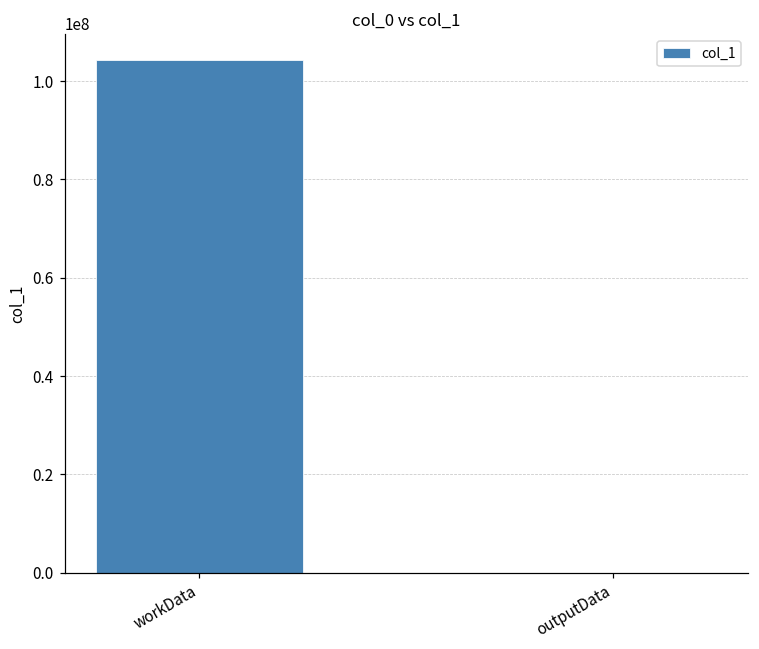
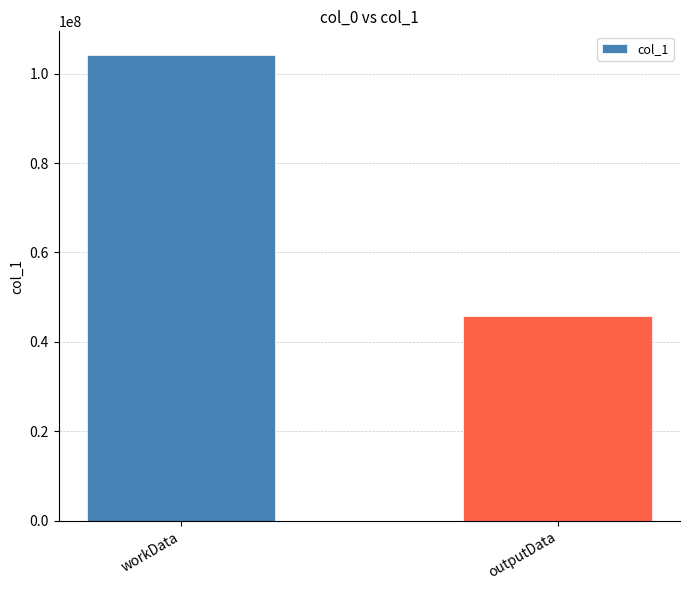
outputData: 0 -> 46000000
